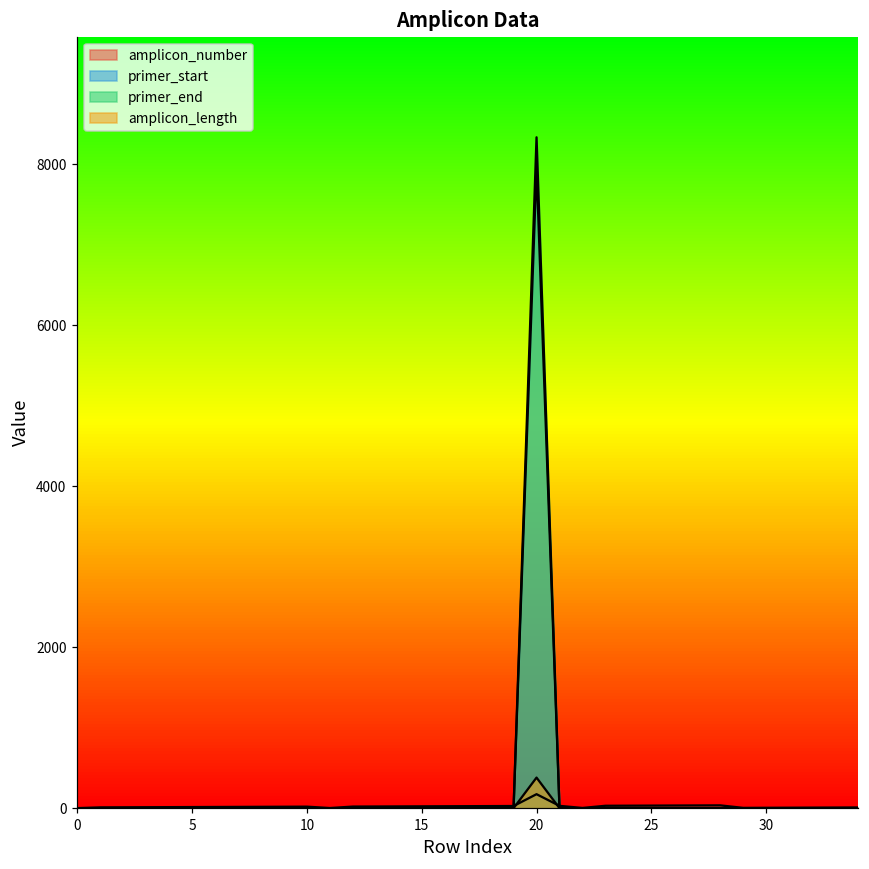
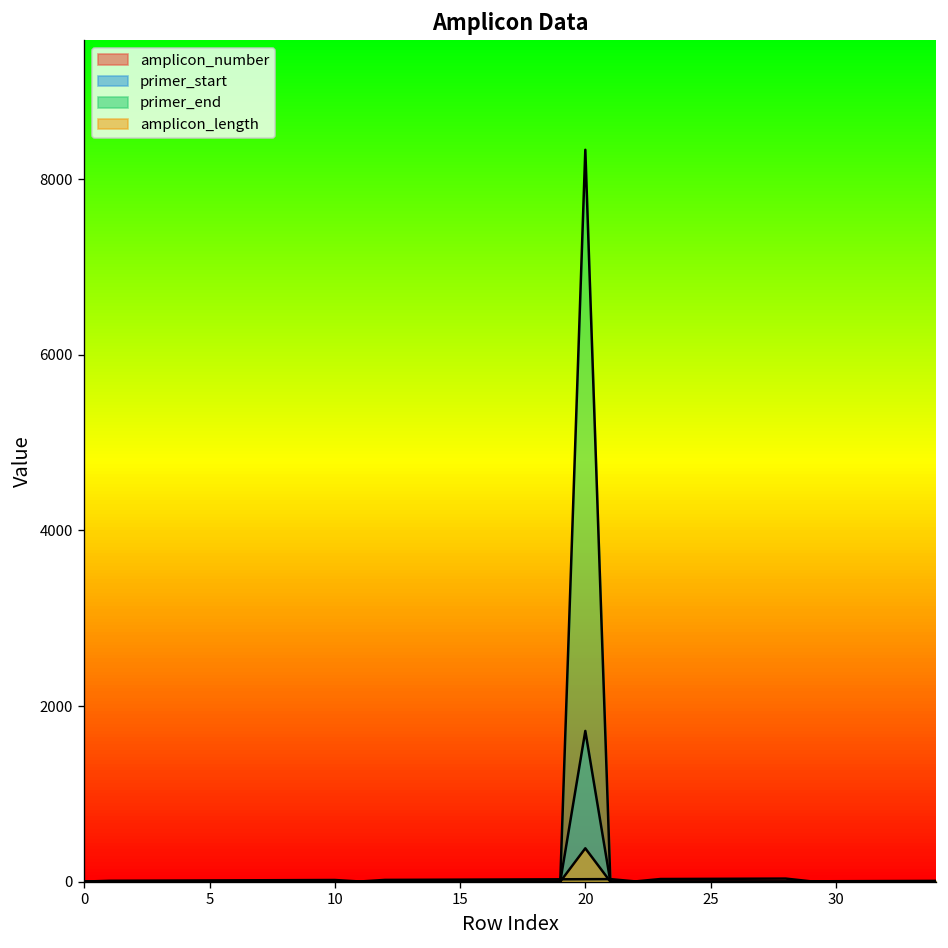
amplicon_number, 20: 200 -> 0
primer_start, 20: 8000 -> 1700
